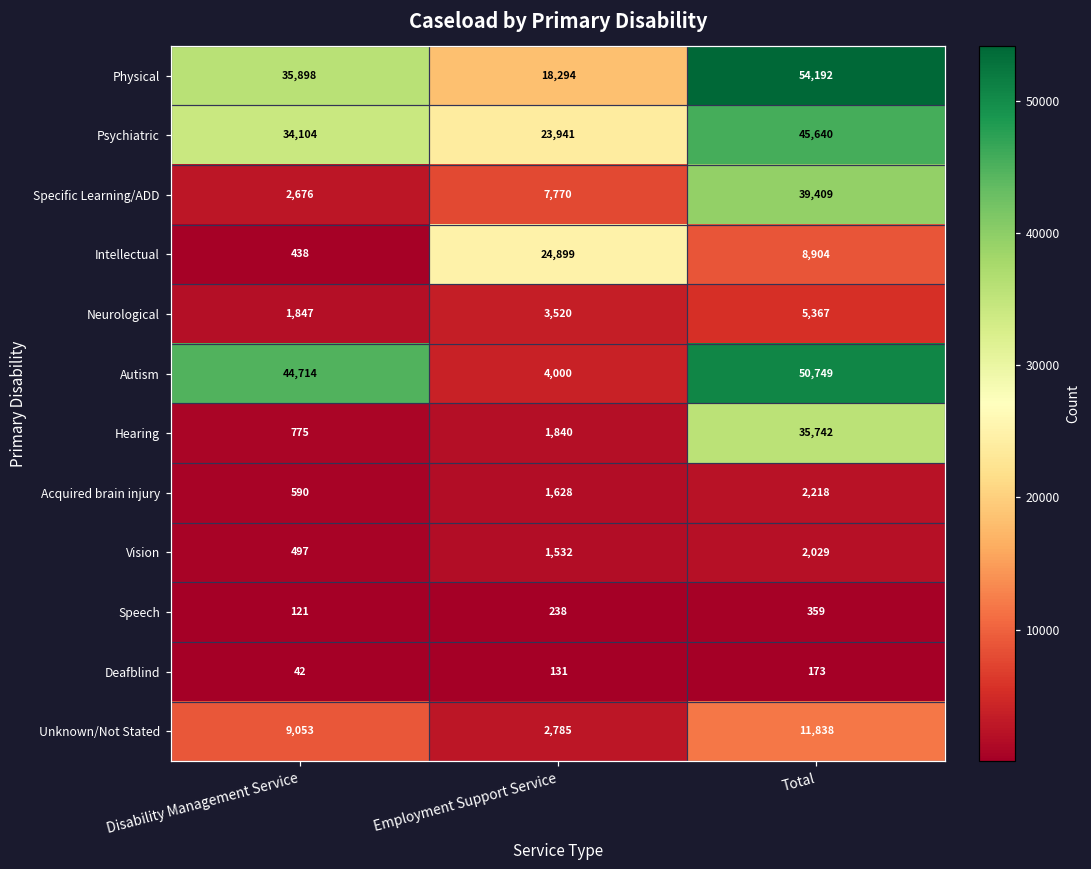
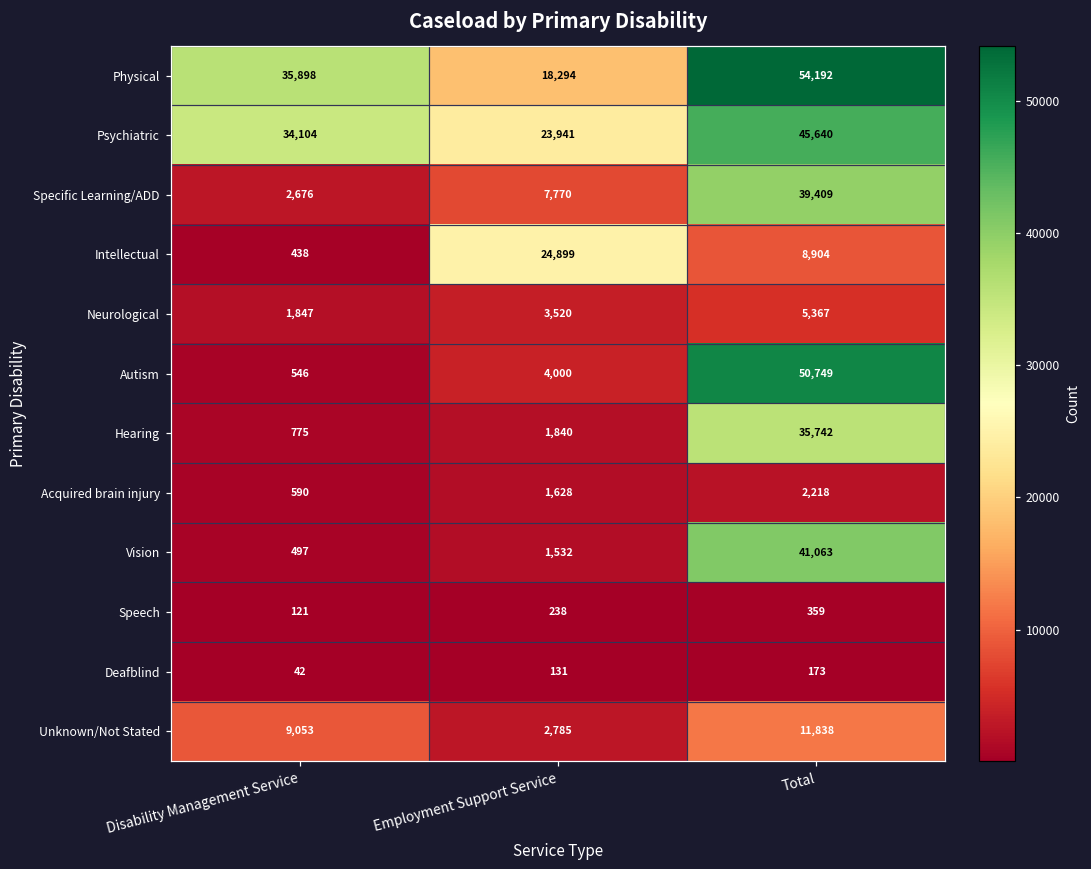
Autism, Disability Management Service: 44,714 -> 546
Vision, Total: 2,029 -> 41,063
